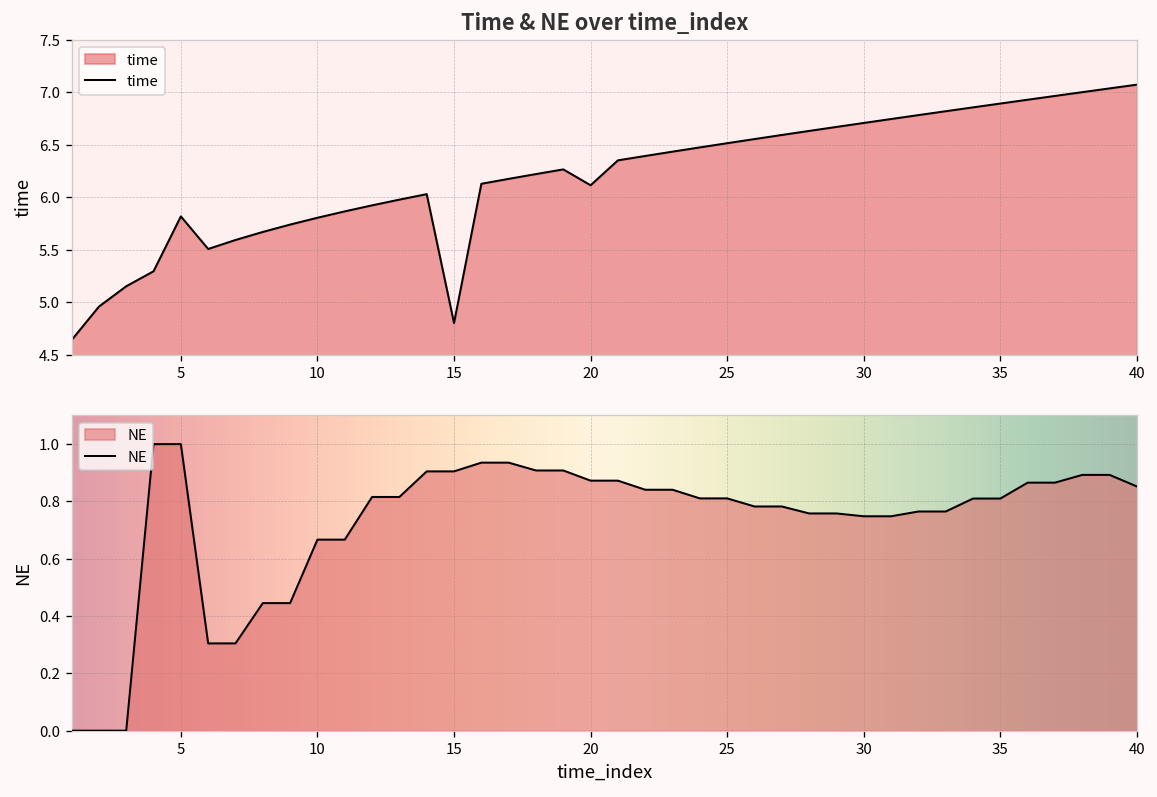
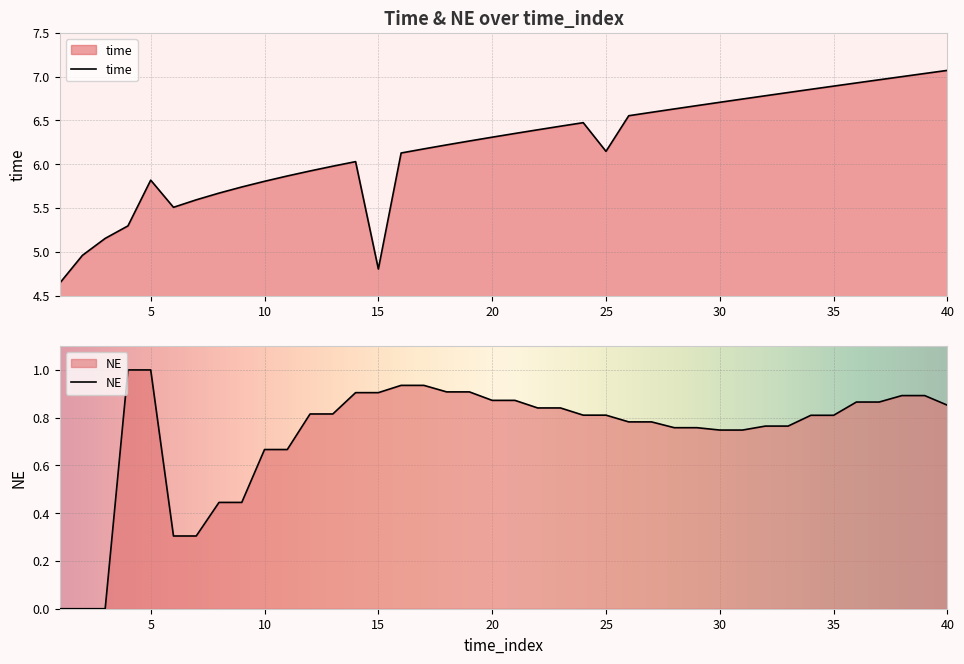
Time & NE over time_index, 20: 6.1 -> 6.3
Time & NE over time_index, 25: 6.5 -> 6.1
